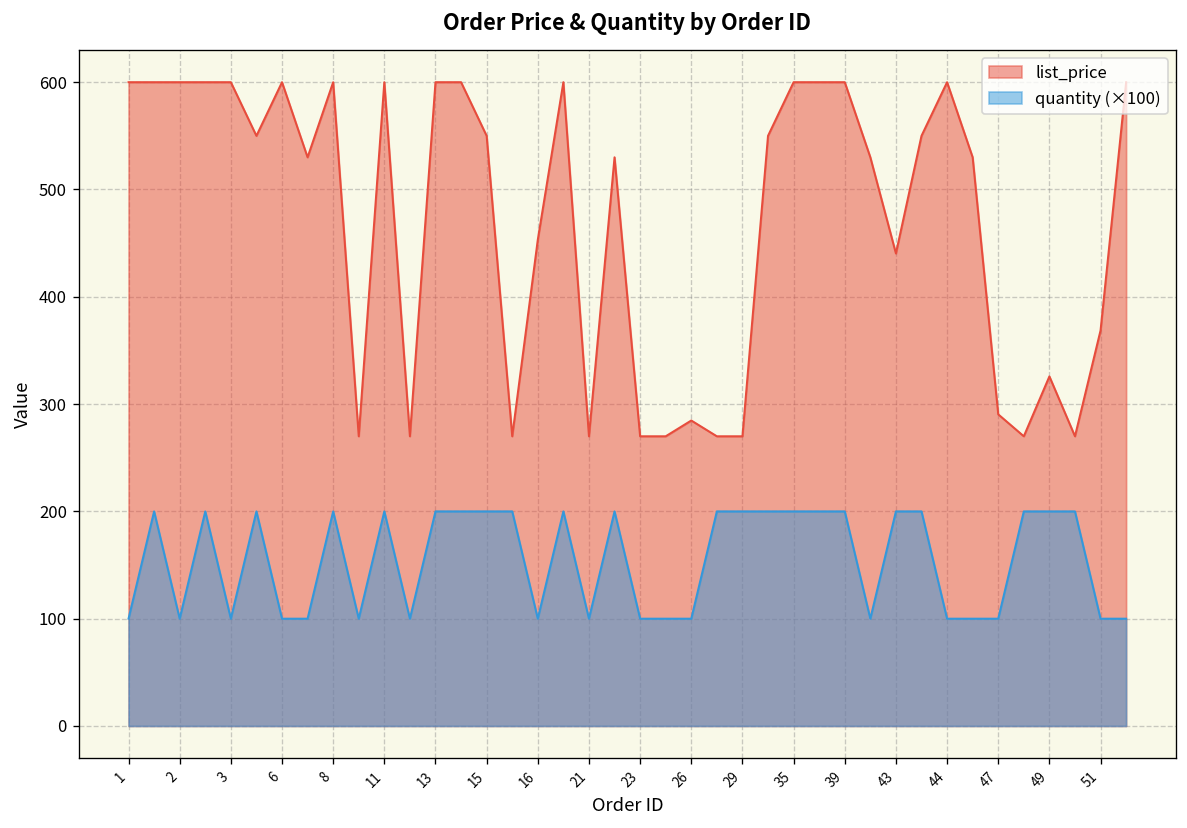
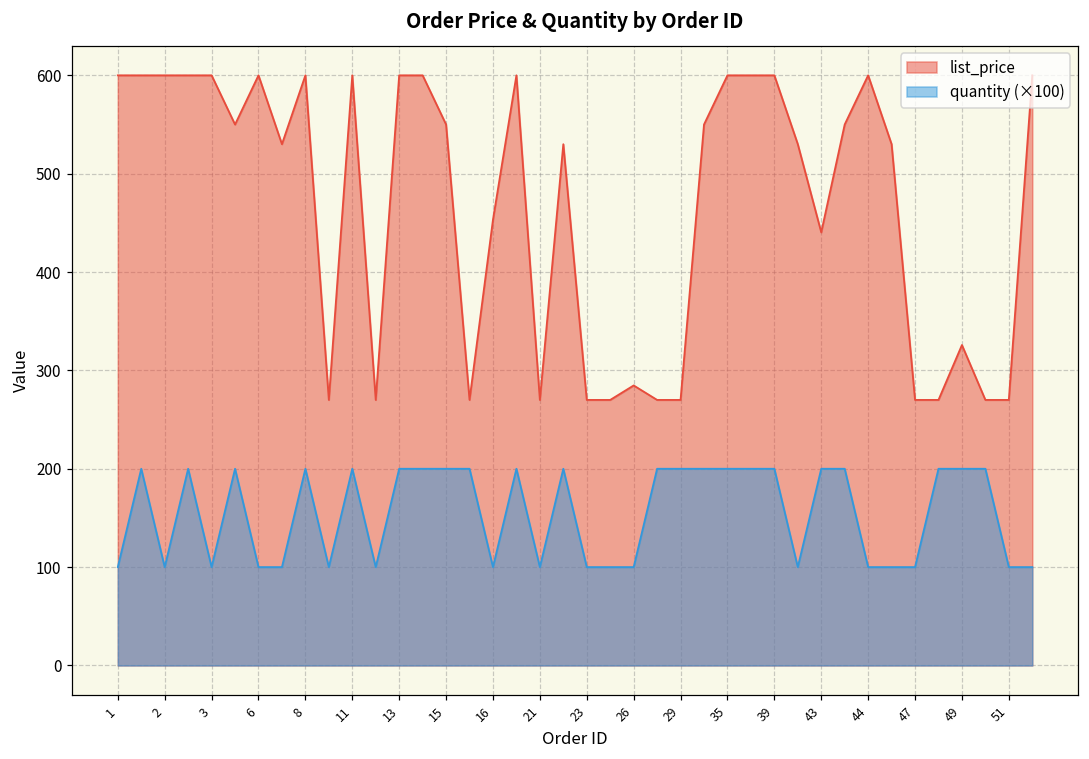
list_price, 47: 290 -> 270
list_price, 51: 370 -> 270
